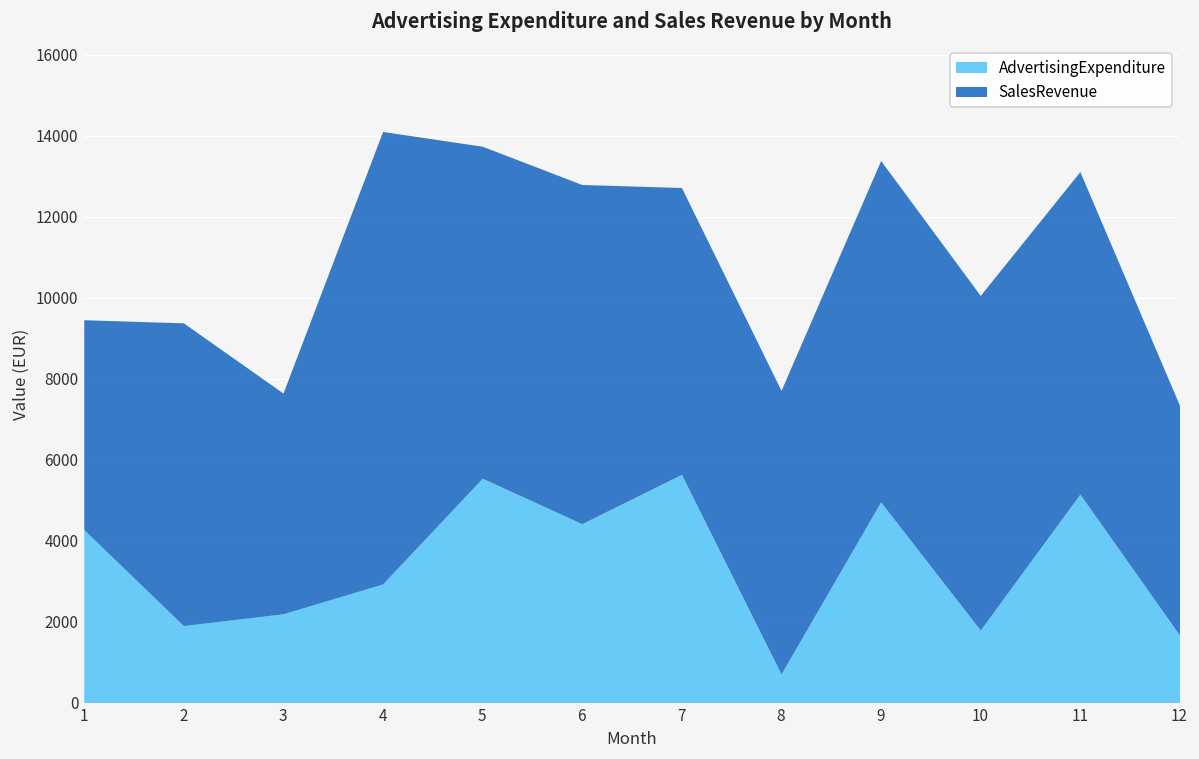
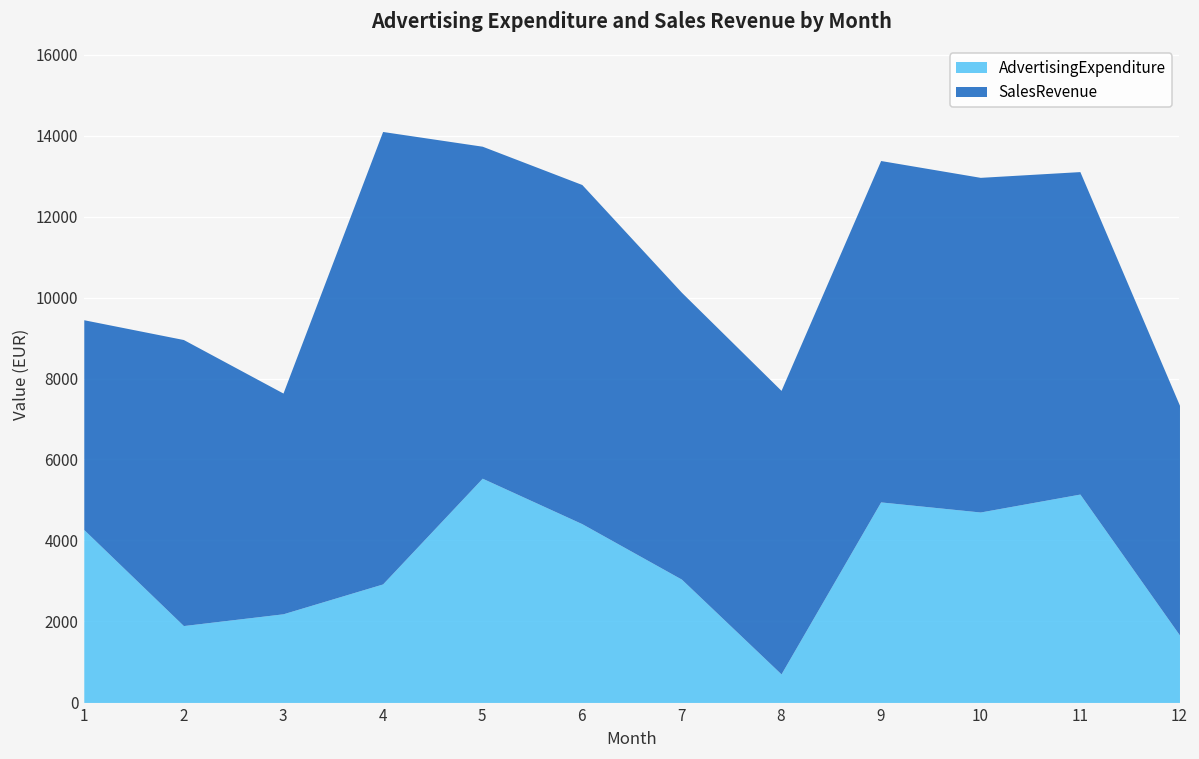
SalesRevenue, 2: 7500 -> 7100
AdvertisingExpenditure, 7: 5600 -> 3000
AdvertisingExpenditure, 10: 1800 -> 4700
